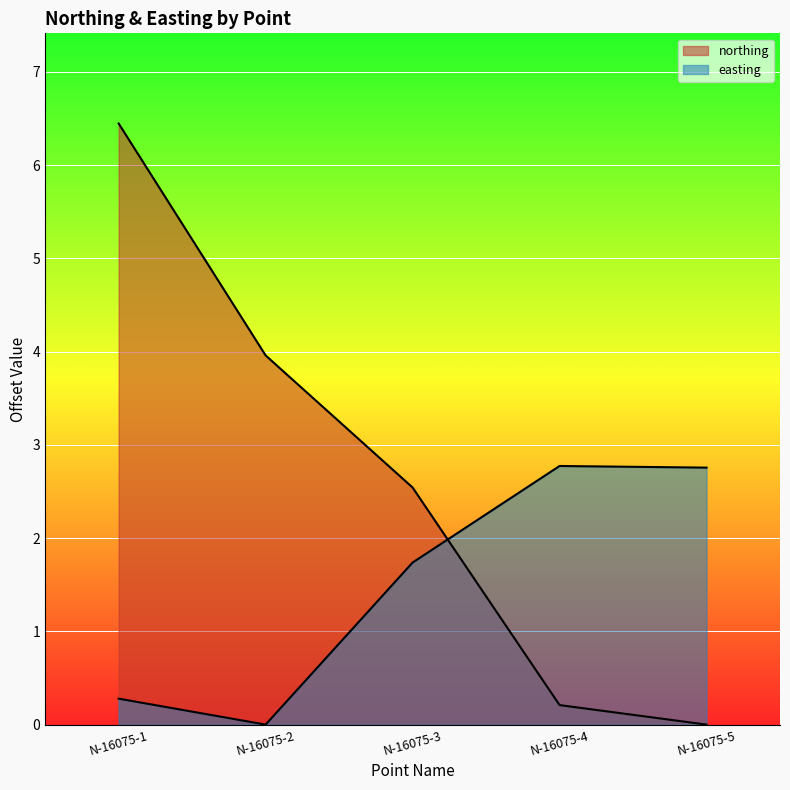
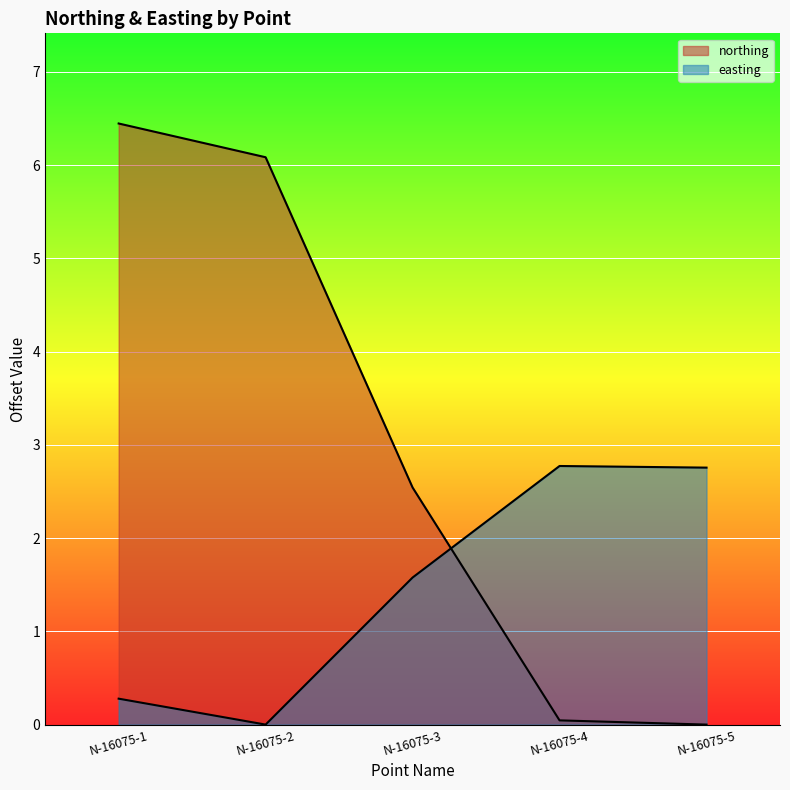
northing, N-16075-2: 4.0 -> 6.1
easting, N-16075-3: 1.7 -> 1.6
northing, N-16075-4: 0.2 -> 0.0
